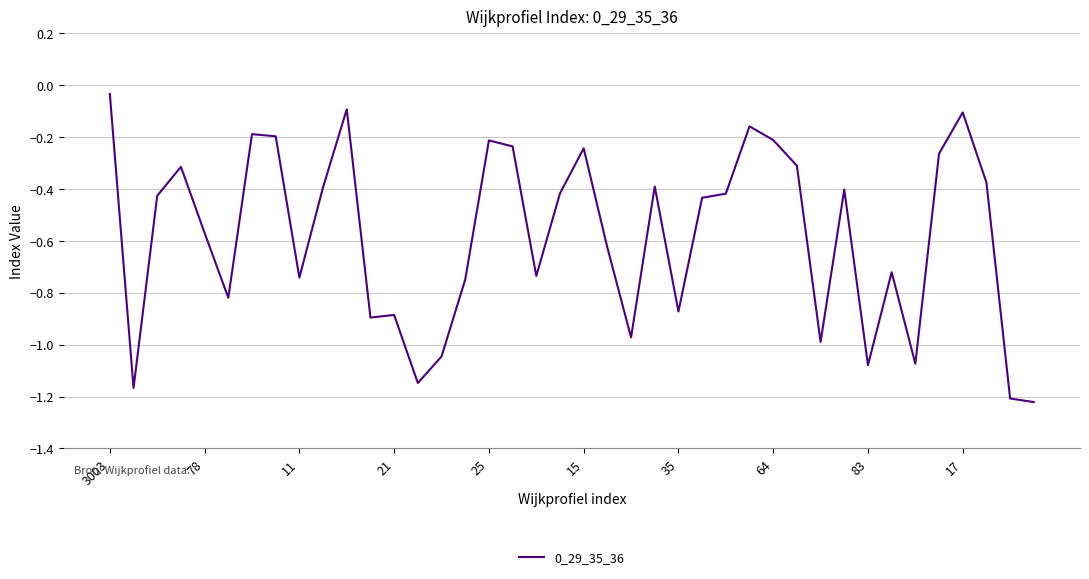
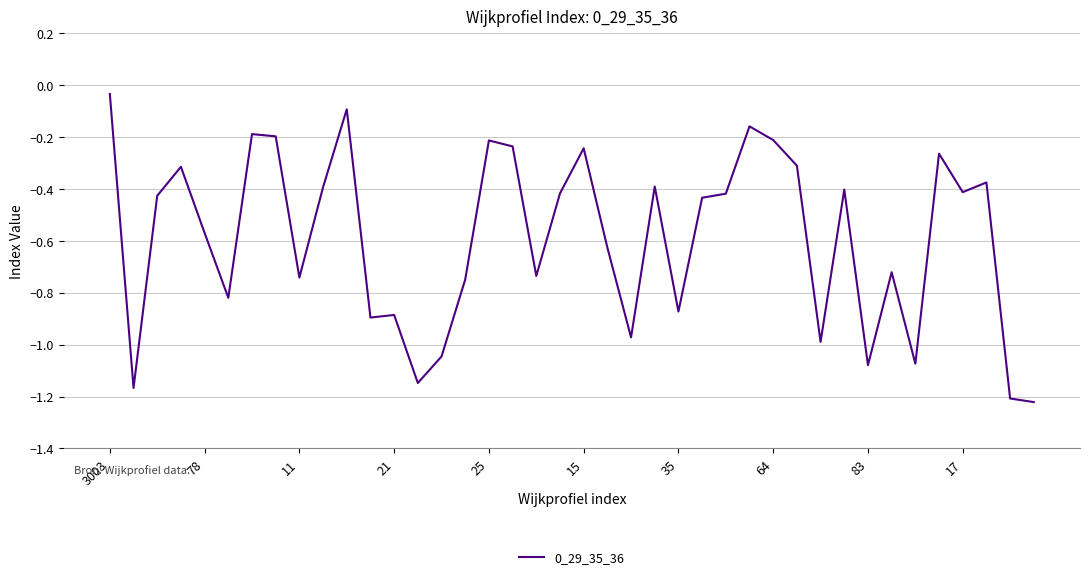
17: -0.10 -> -0.41
